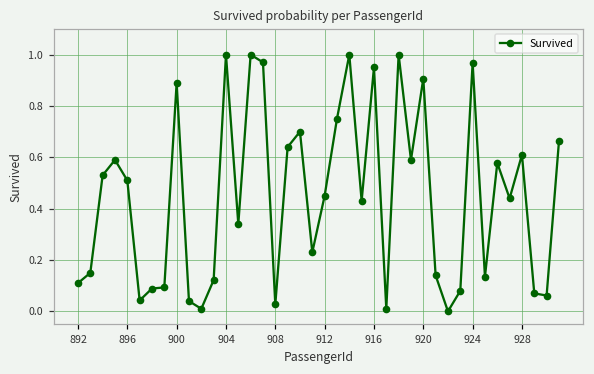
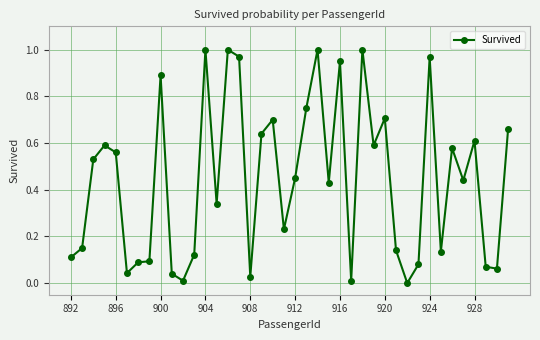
896: 0.51 -> 0.56
920: 0.91 -> 0.71
